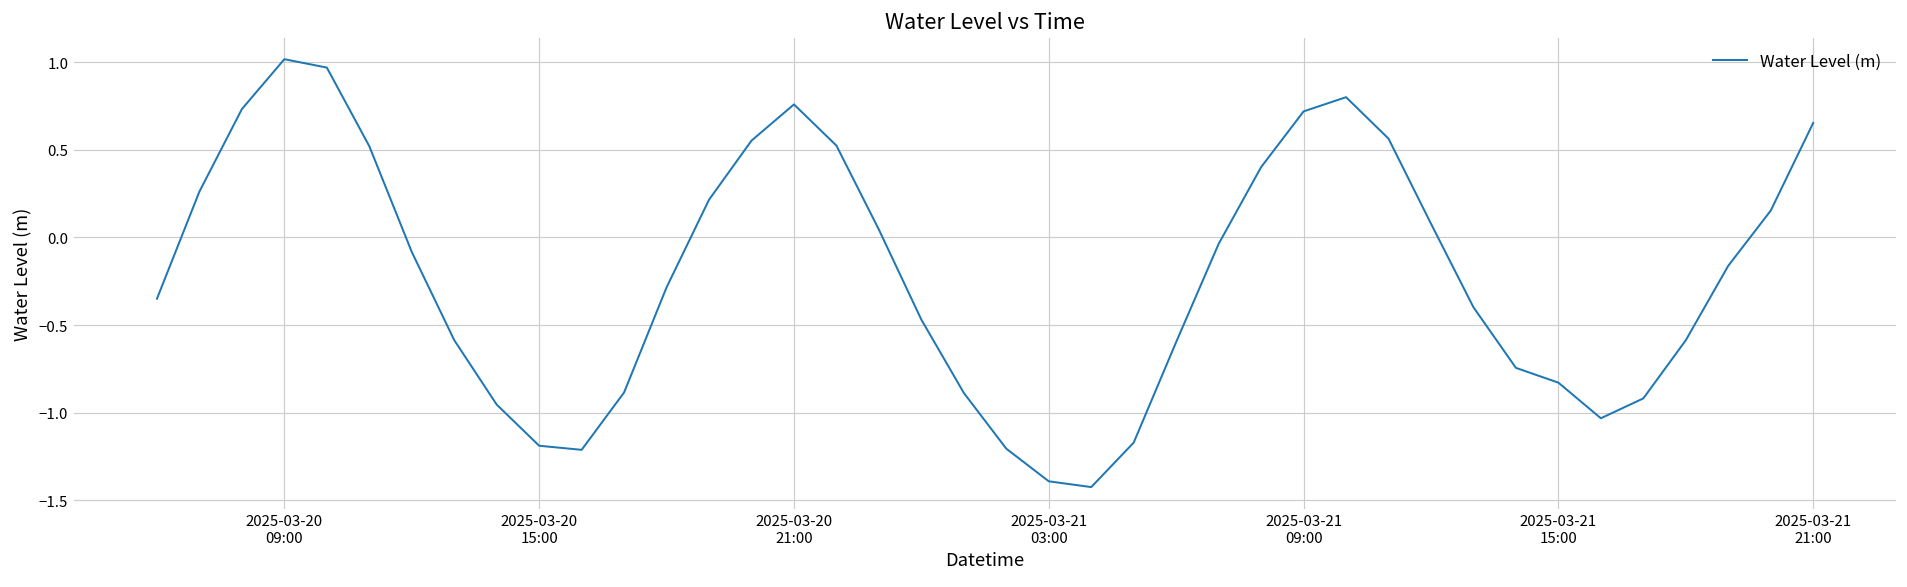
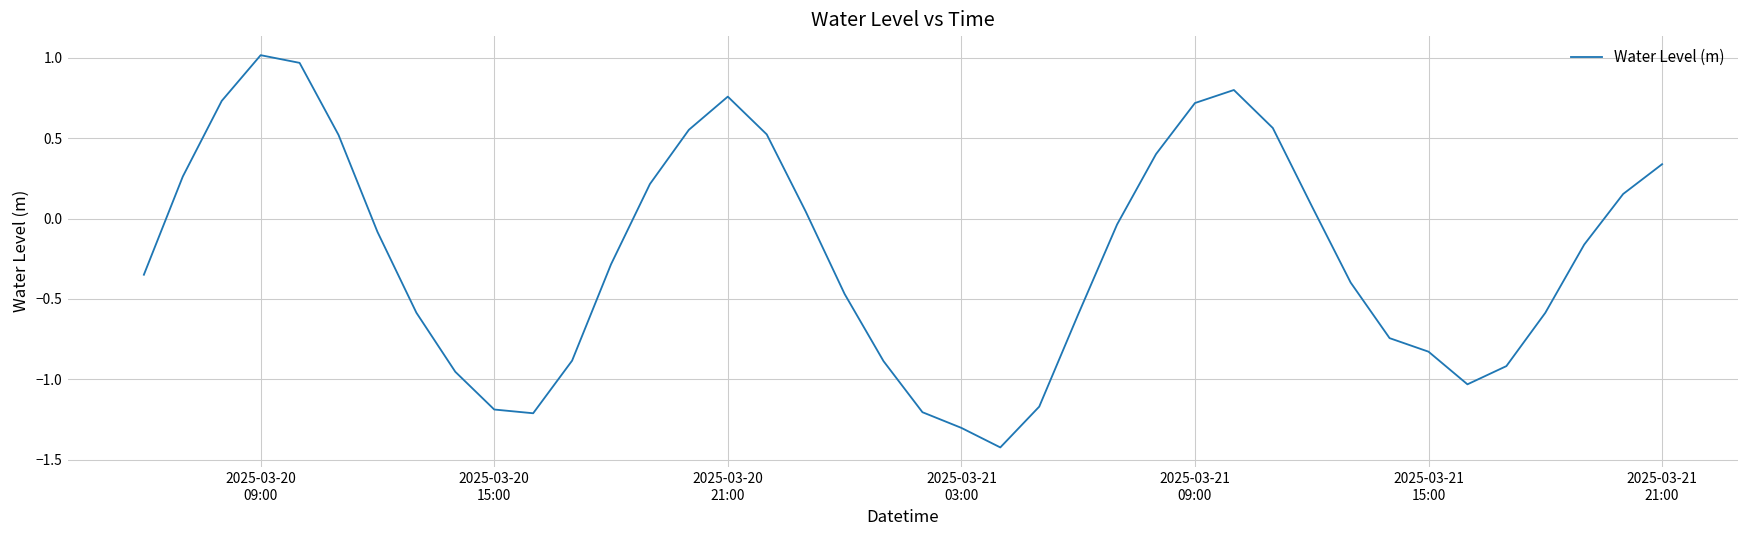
2025-03-21 03:00: -1.39 -> -1.30
2025-03-21 21:00: 0.65 -> 0.34
